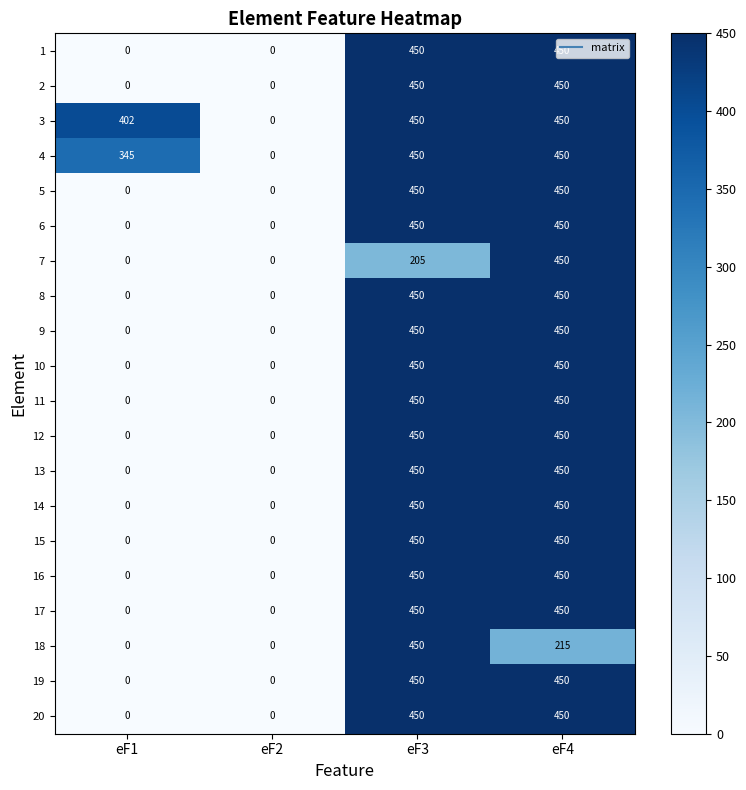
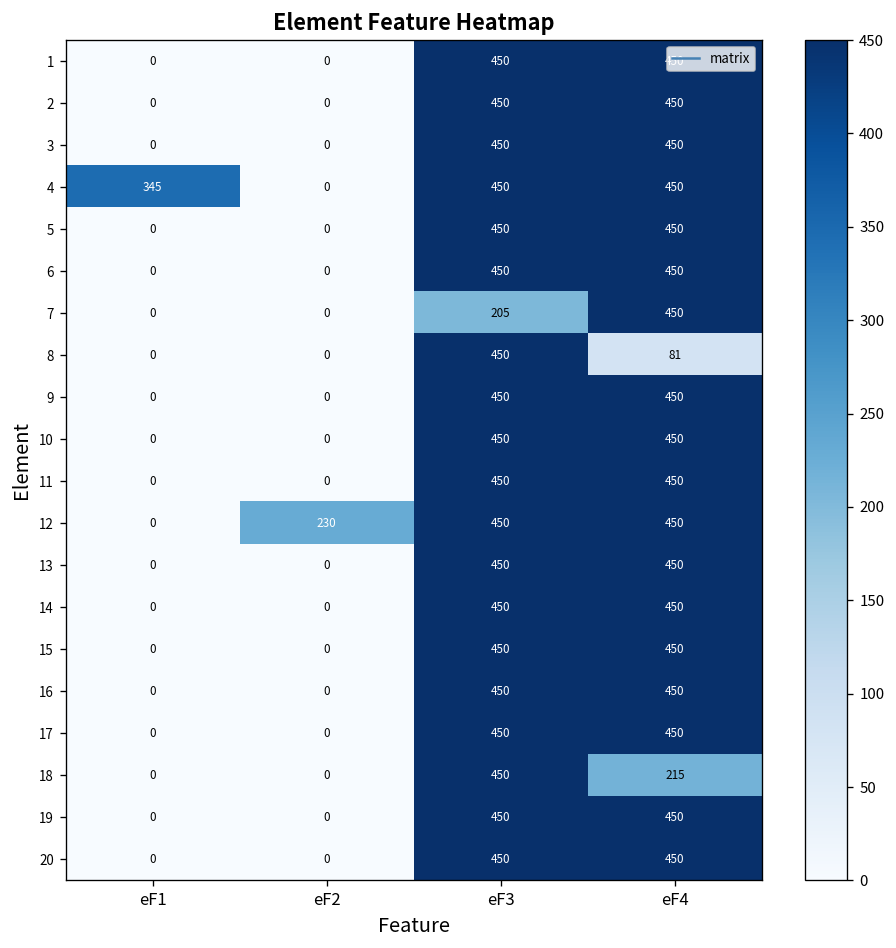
3, eF1: 402 -> 0
8, eF4: 450 -> 81
12, eF2: 0 -> 230
